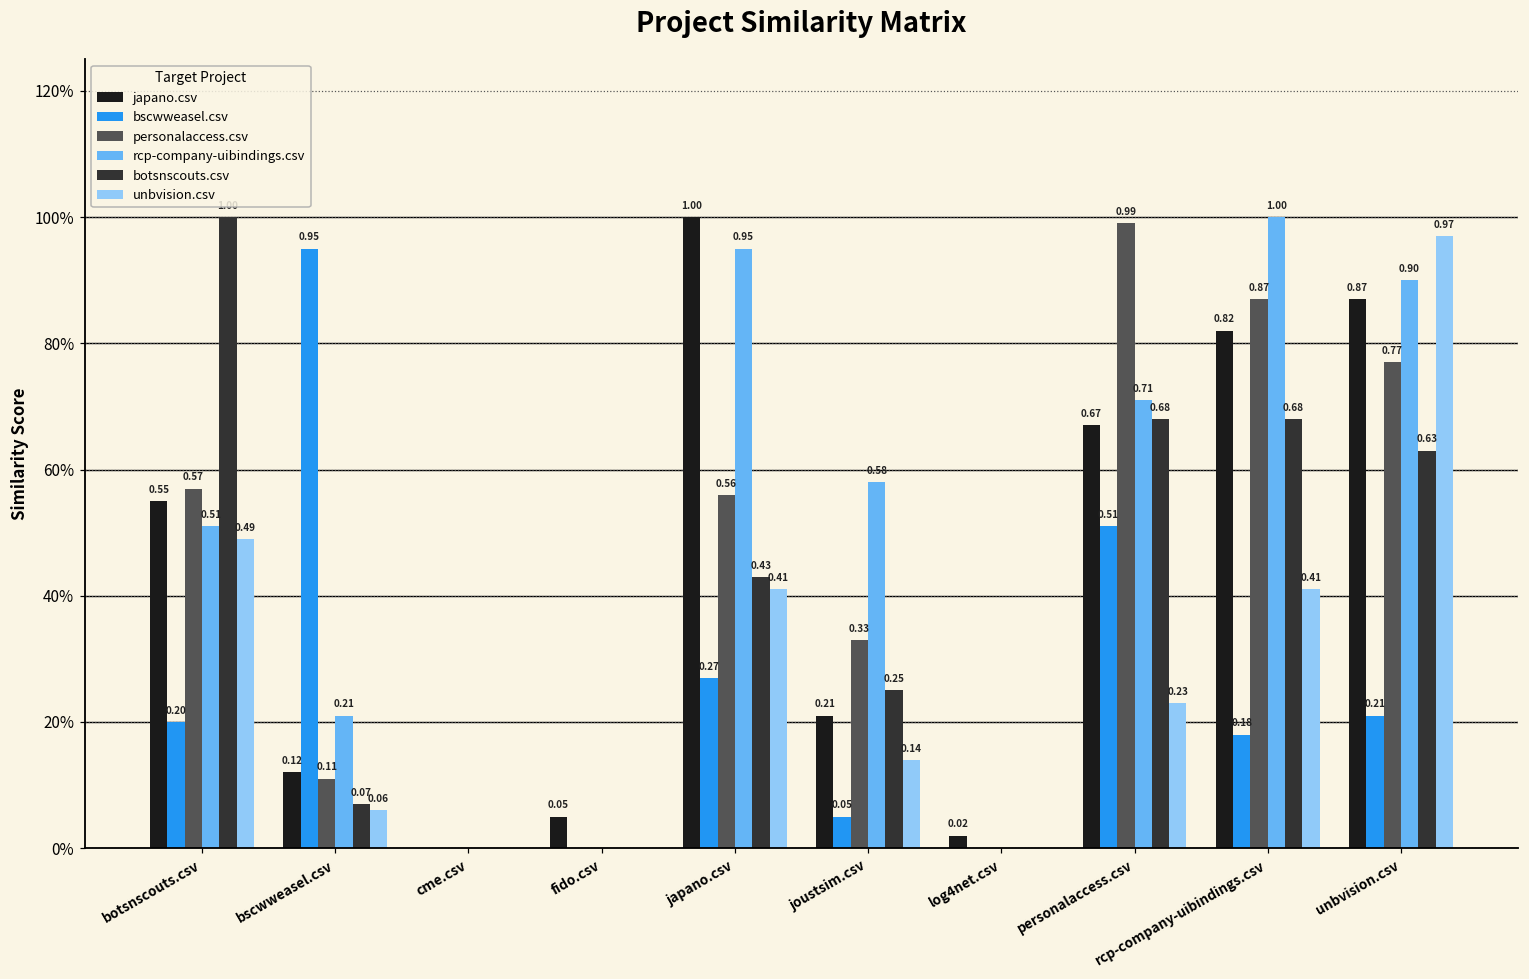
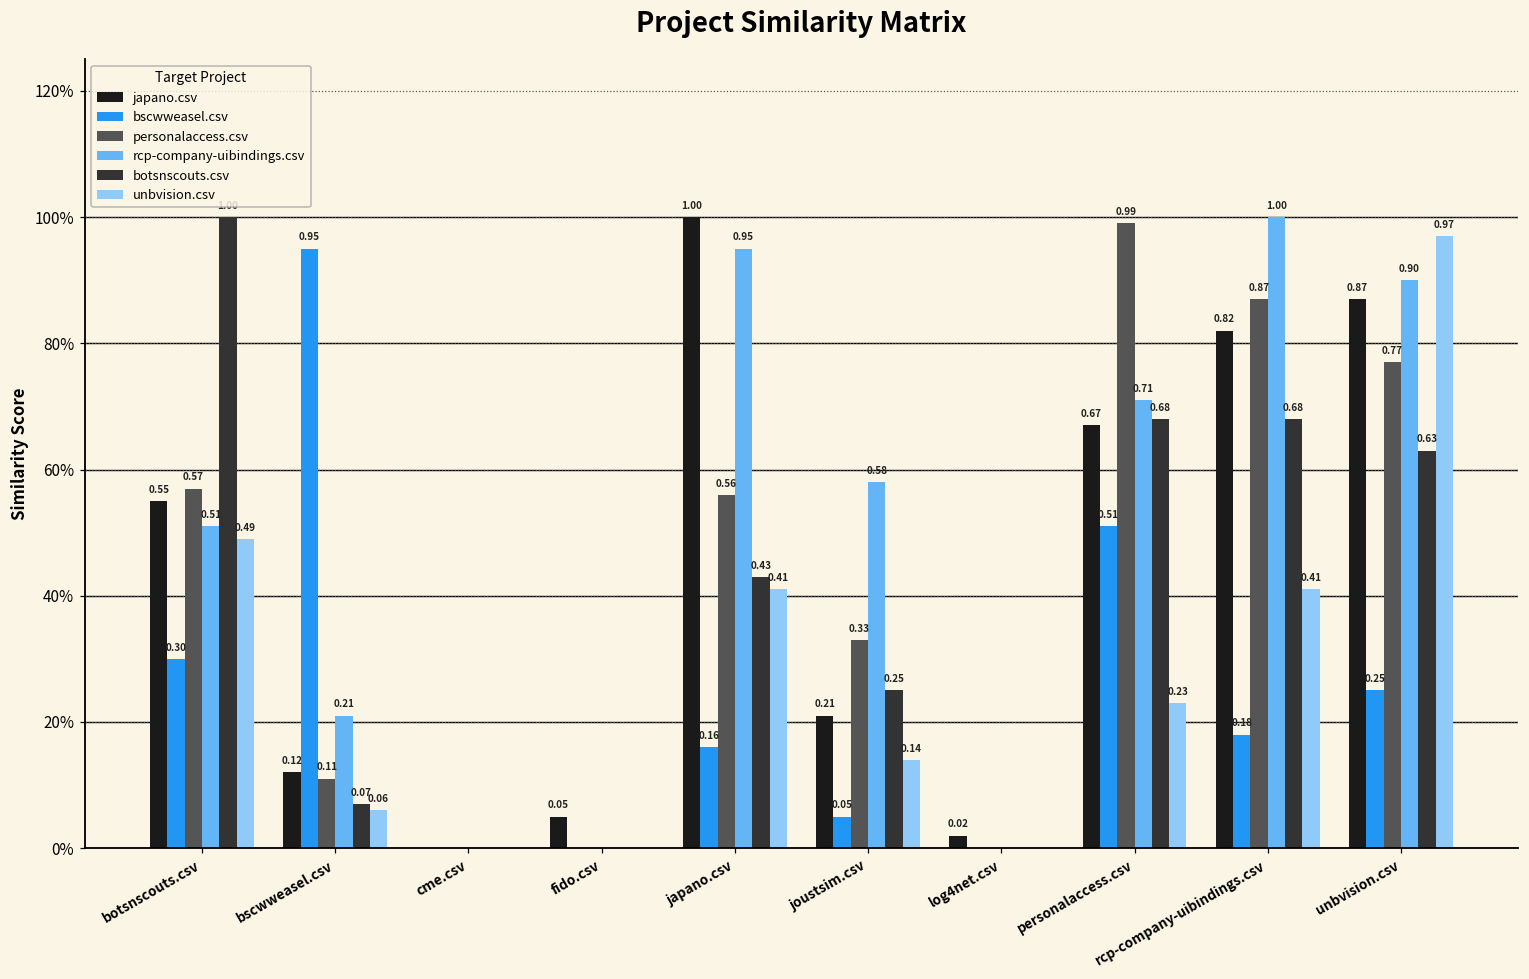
bscwweasel.csv, botsnscouts.csv: 0.20 -> 0.30
bscwweasel.csv, japano.csv: 0.27 -> 0.16
bscwweasel.csv, unbvision.csv: 0.21 -> 0.25
